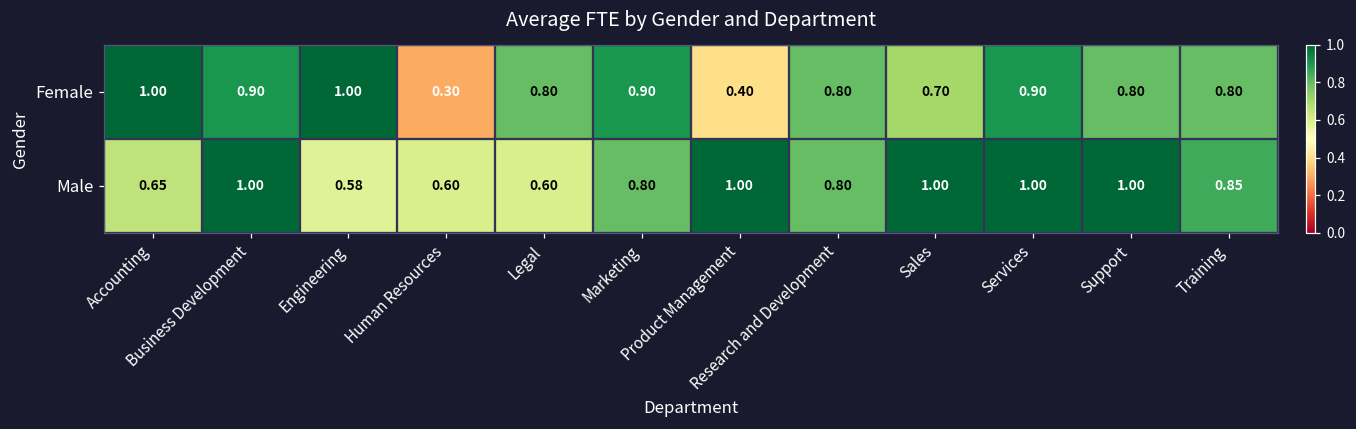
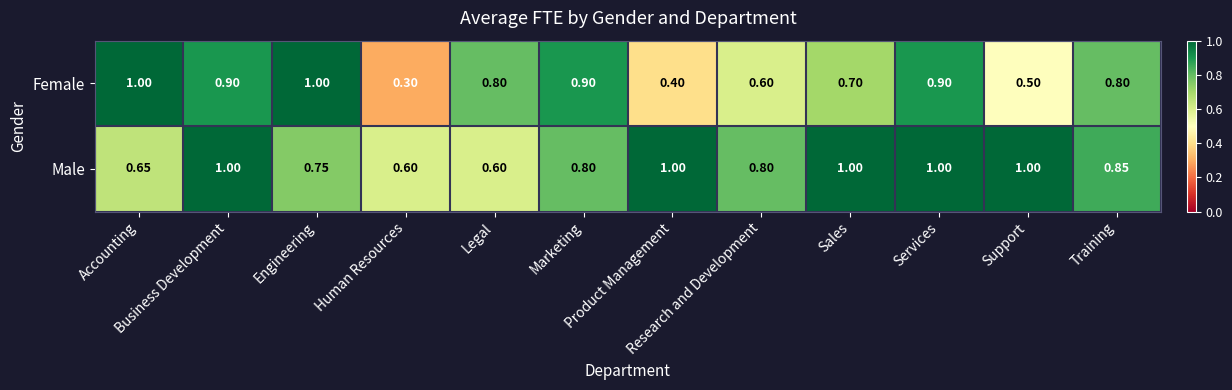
Female, Research and Development: 0.80 -> 0.60
Female, Support: 0.80 -> 0.50
Male, Engineering: 0.58 -> 0.75
